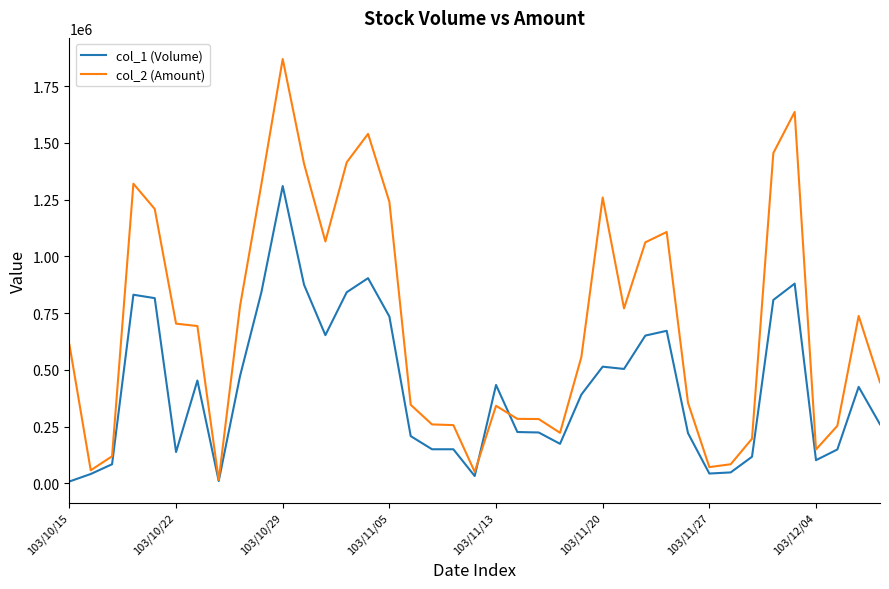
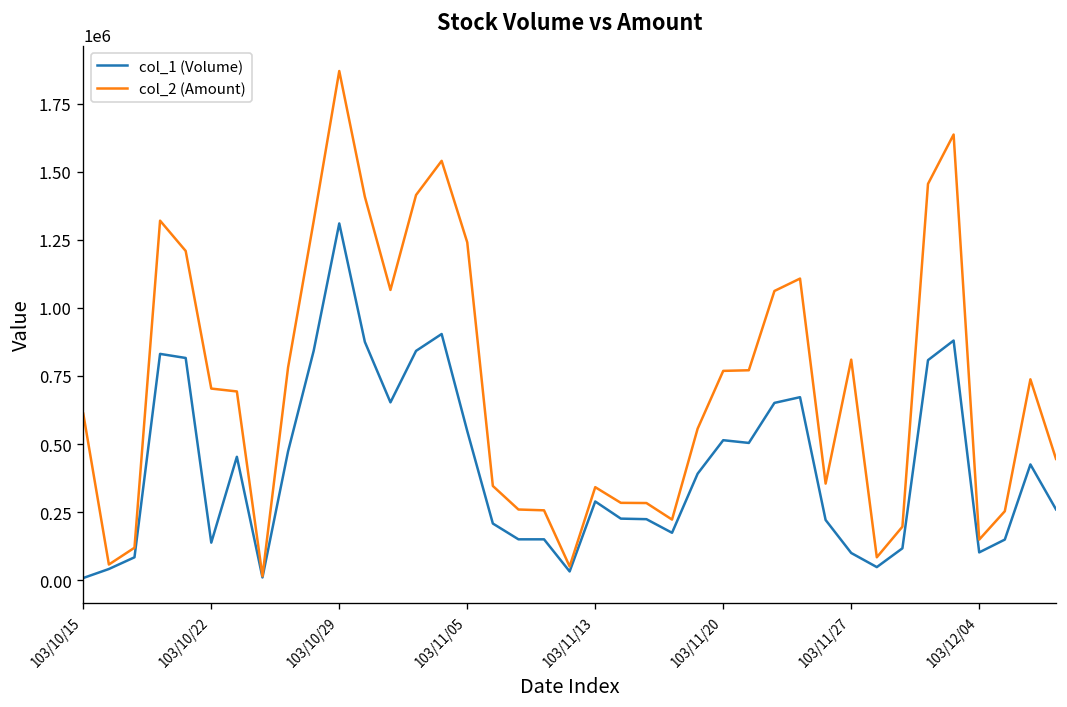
col_1 (Volume), 103/11/05: 740000 -> 550000
col_1 (Volume), 103/11/13: 430000 -> 290000
col_2 (Amount), 103/11/20: 1260000 -> 770000
col_1 (Volume), 103/11/27: 40000 -> 100000
col_2 (Amount), 103/11/27: 70000 -> 810000
